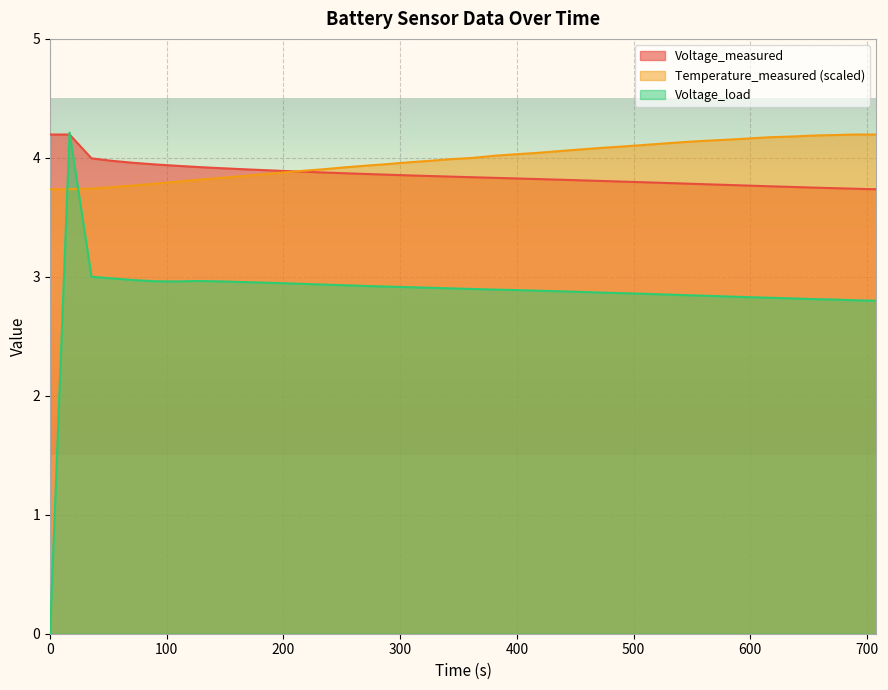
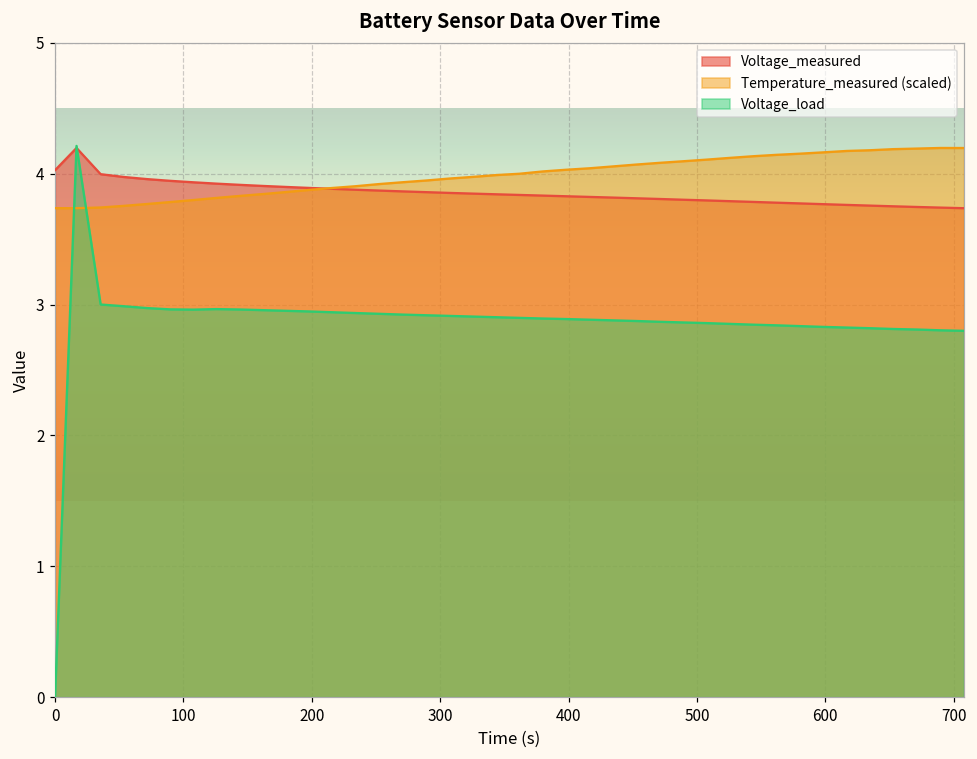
Voltage_measured, 0: 4.20 -> 4.03
